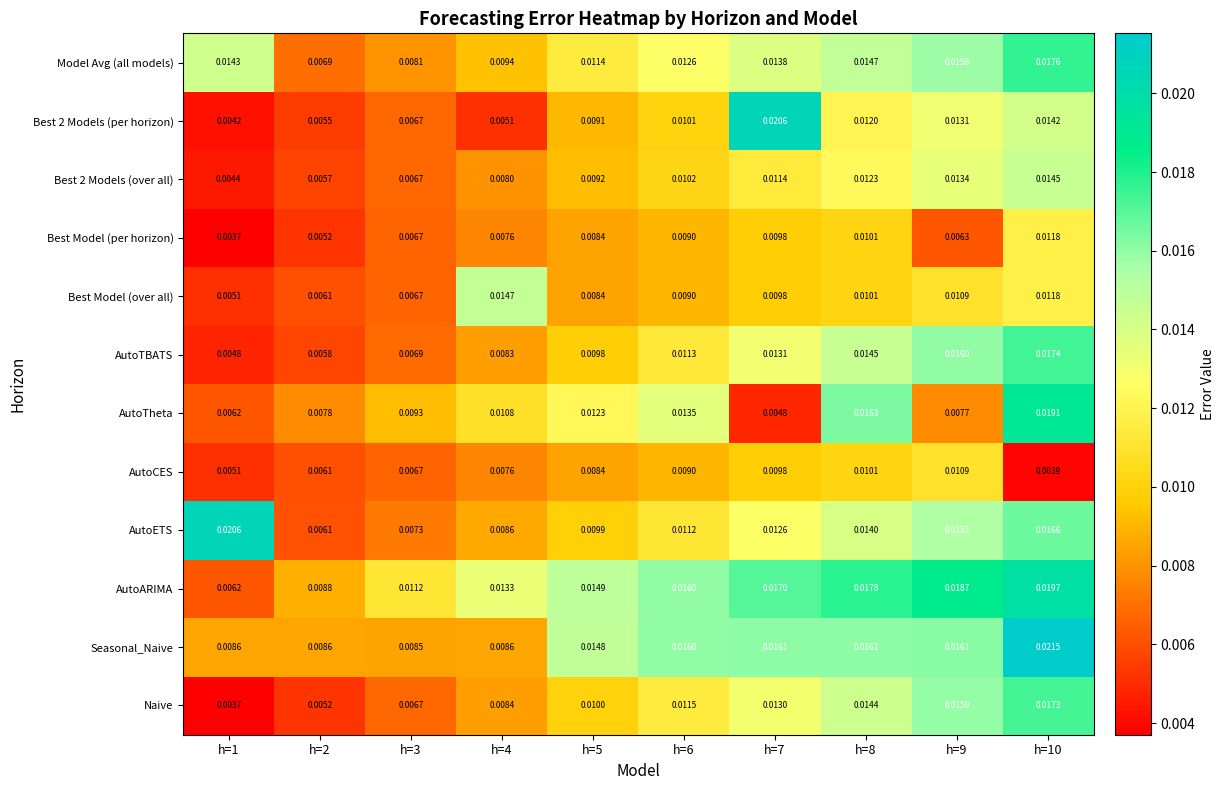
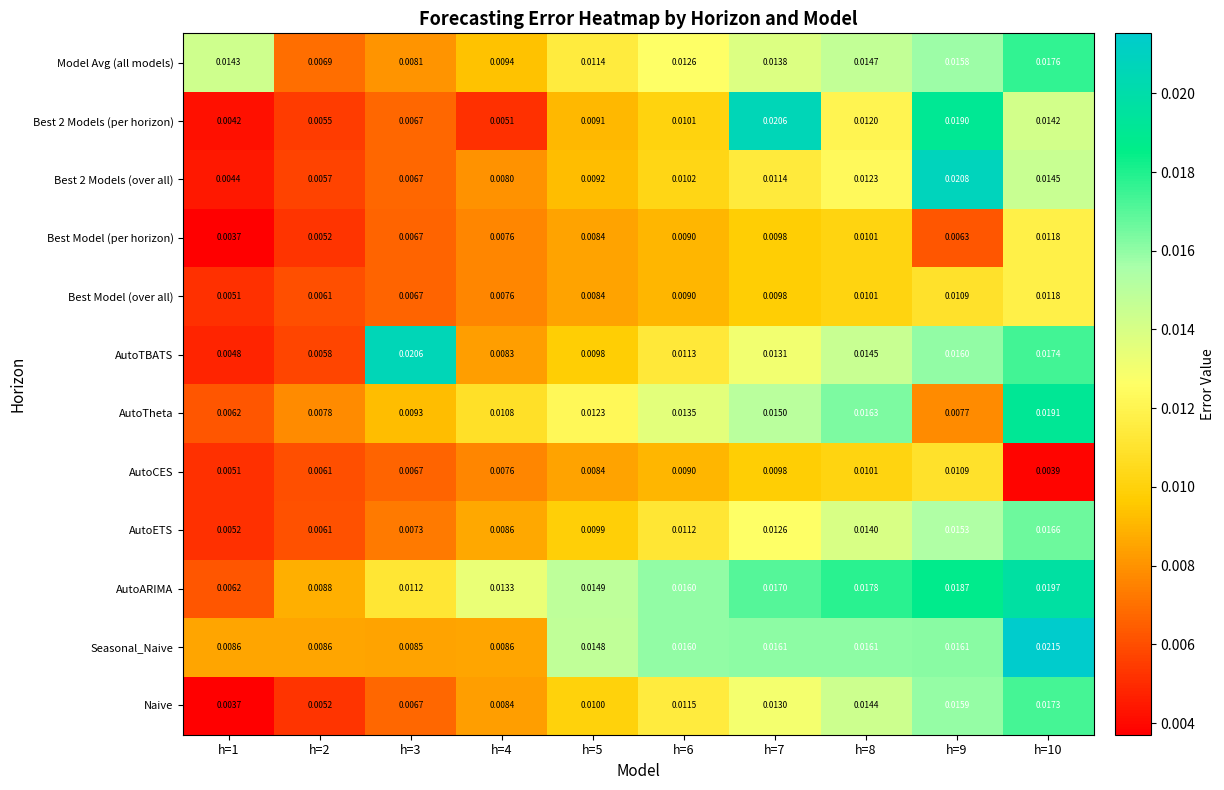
Best 2 Models (per horizon), h=9: 0.0131 -> 0.0190
Best 2 Models (over all), h=9: 0.0134 -> 0.0208
Best Model (over all), h=4: 0.0147 -> 0.0076
AutoTBATS, h=3: 0.0069 -> 0.0206
AutoTheta, h=7: 0.0048 -> 0.0150
AutoETS, h=1: 0.0206 -> 0.0052
